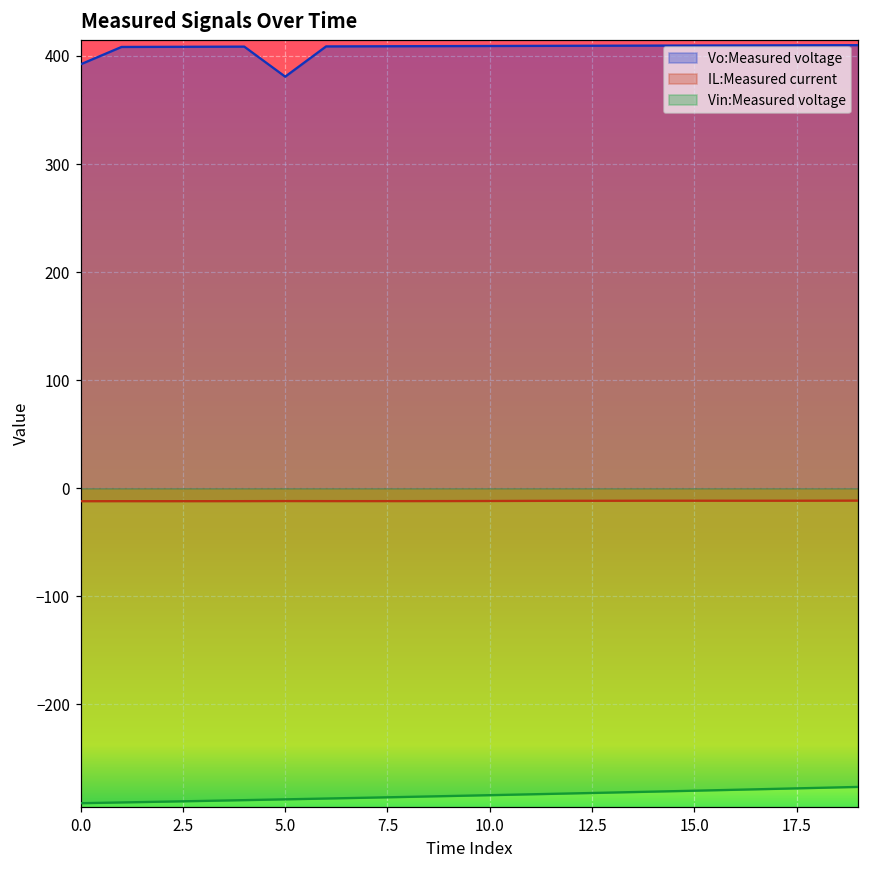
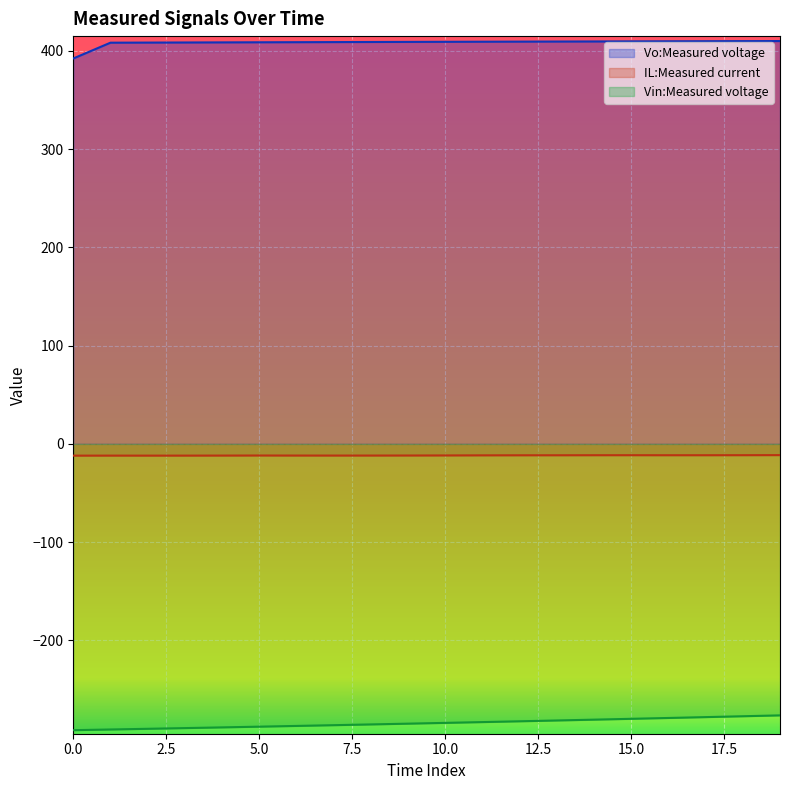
Vo:Measured voltage, 5.0: 380 -> 410
